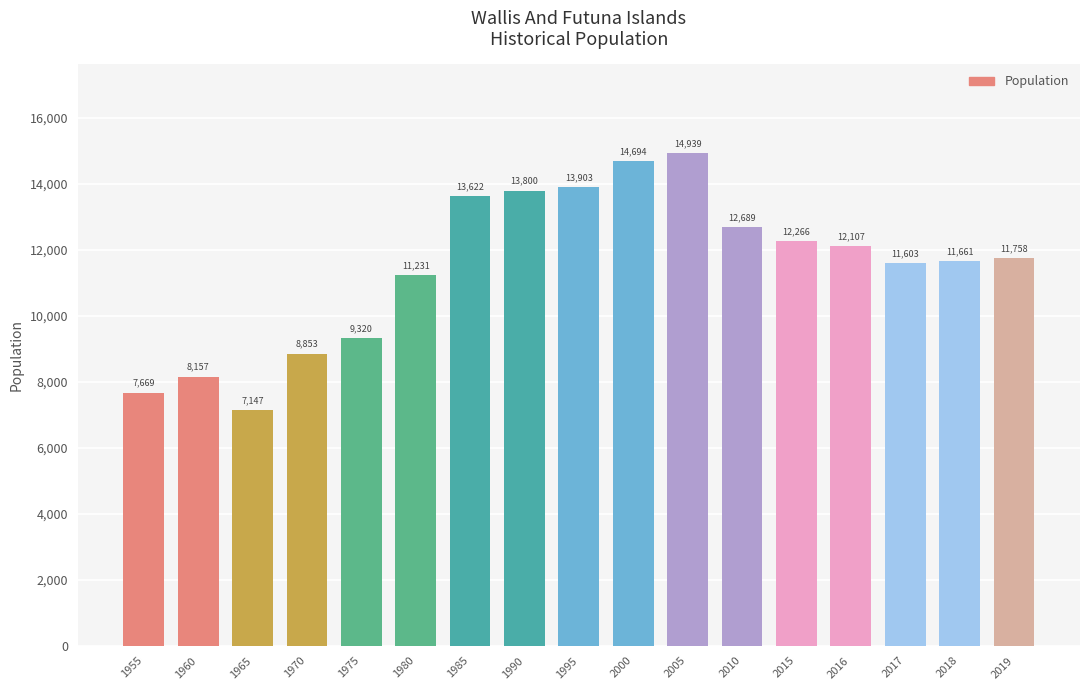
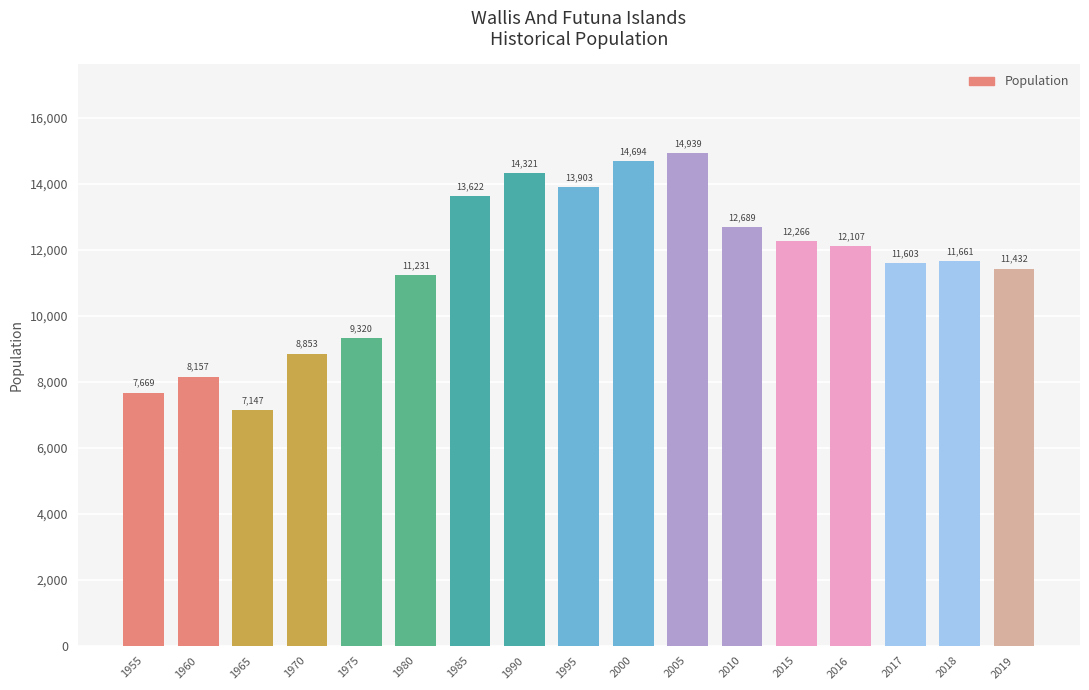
1990: 13,800 -> 14,321
2019: 11,758 -> 11,432
